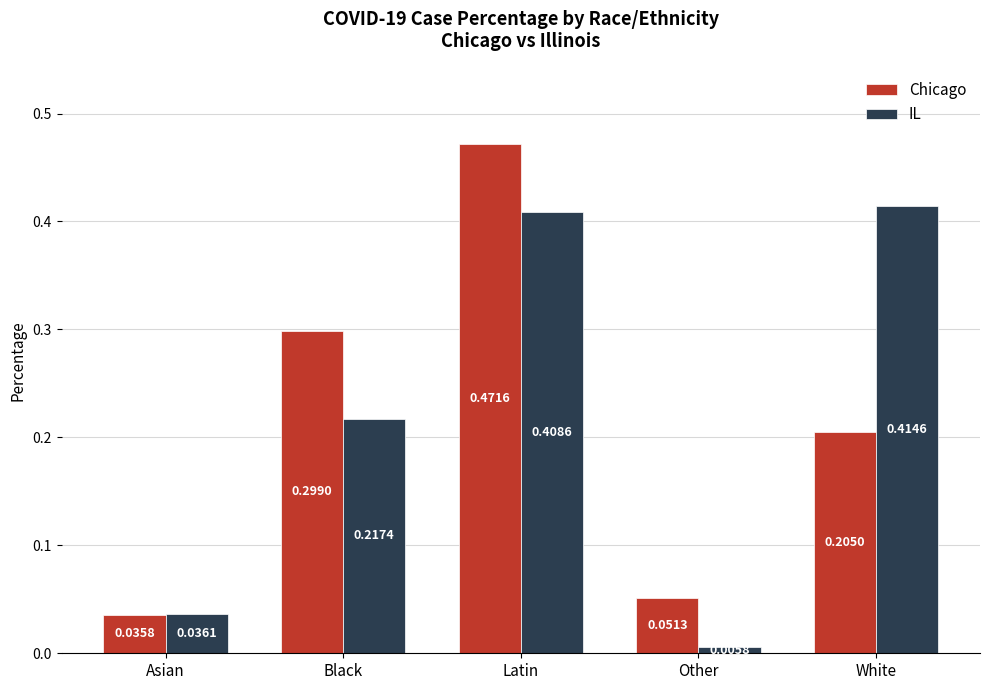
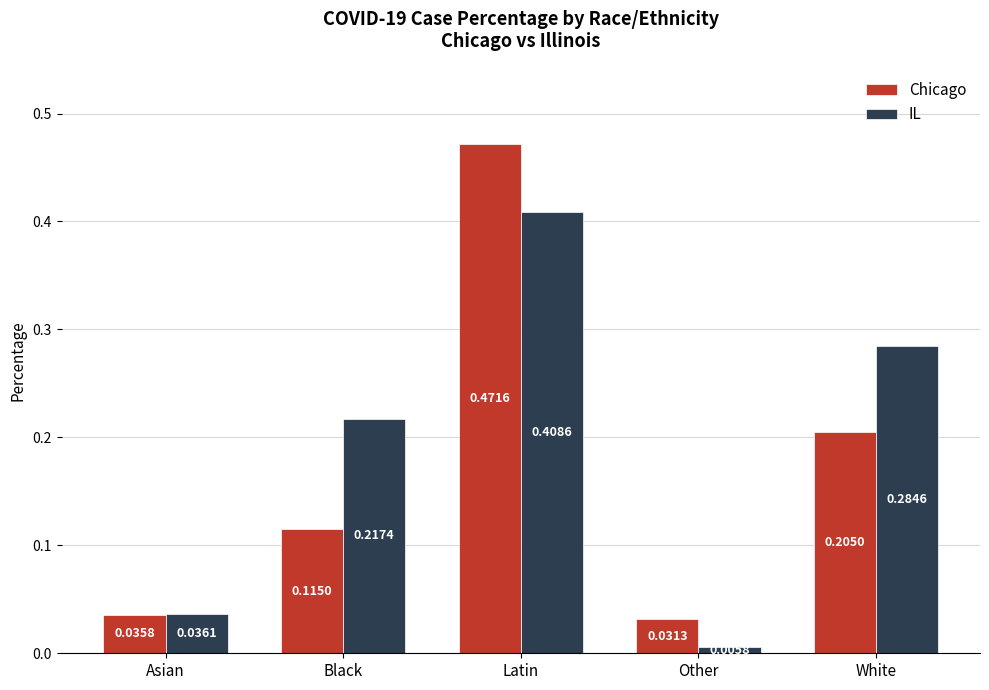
Chicago, Black: 0.2990 -> 0.1150
Chicago, Other: 0.0513 -> 0.0313
IL, White: 0.4146 -> 0.2846
